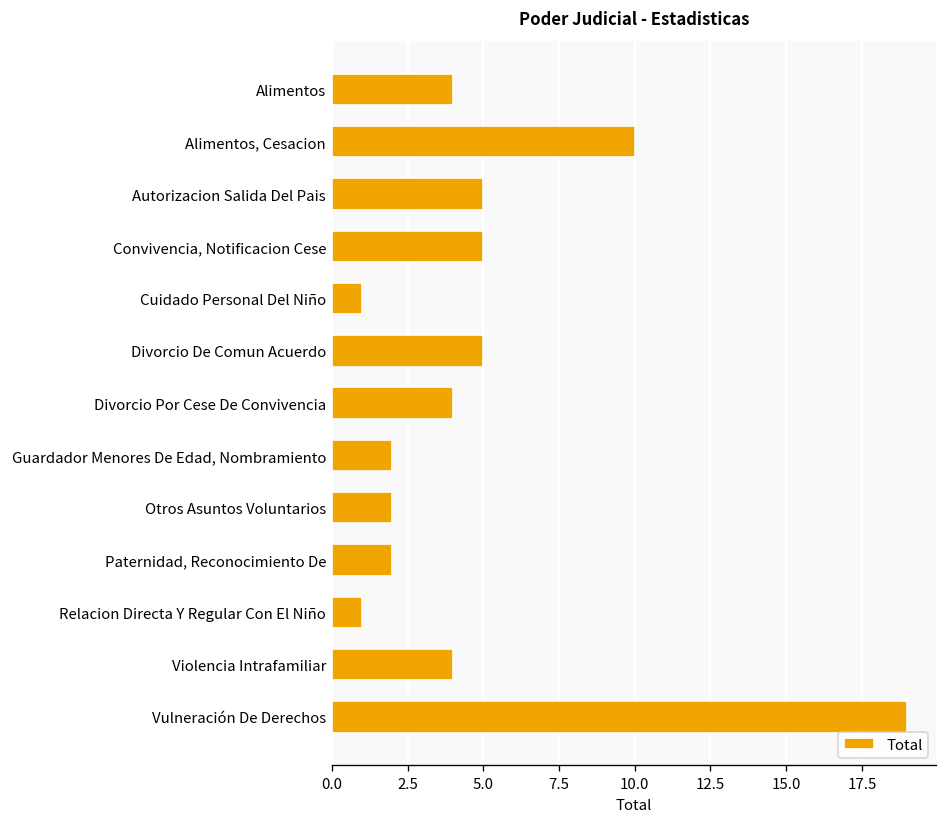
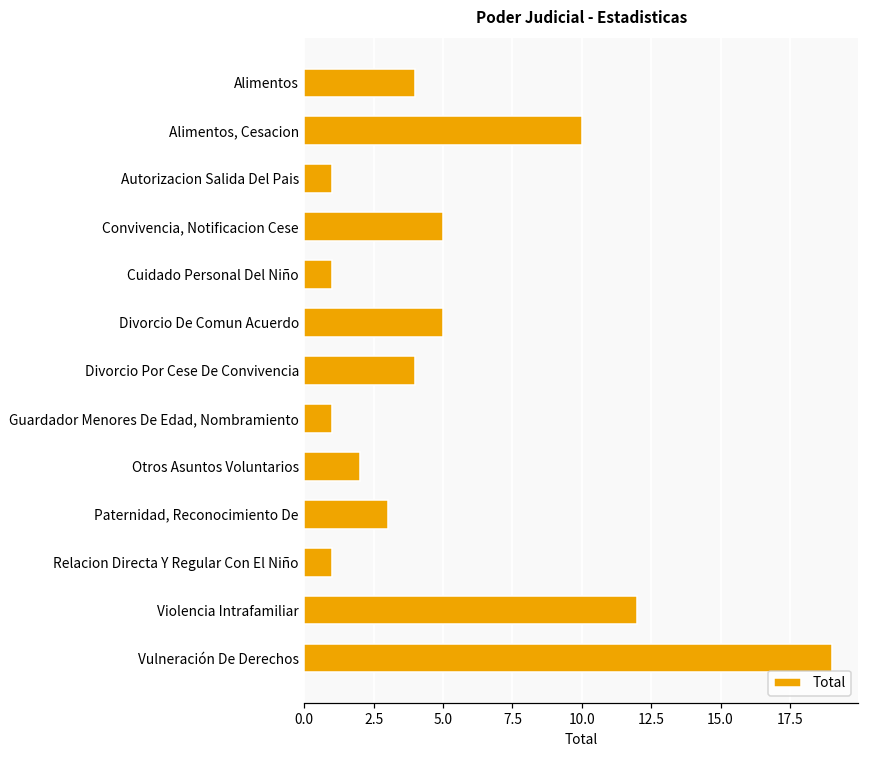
Autorizacion Salida Del Pais: 5 -> 1
Guardador Menores De Edad, Nombramiento: 2 -> 1
Paternidad, Reconocimiento De: 2 -> 3
Violencia Intrafamiliar: 4 -> 12
